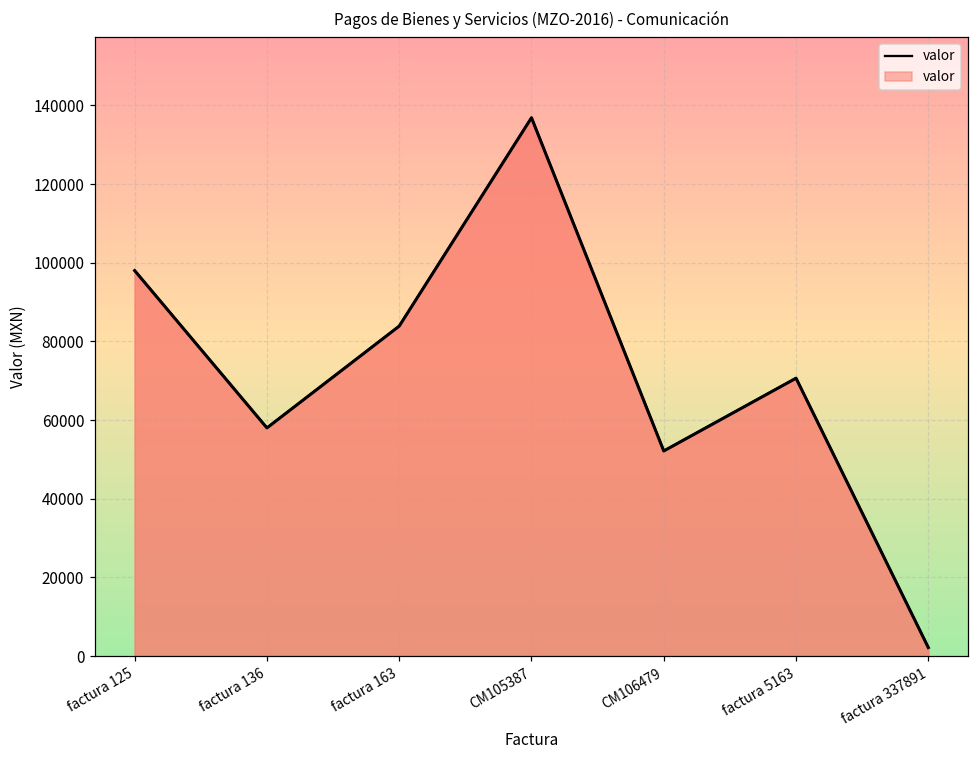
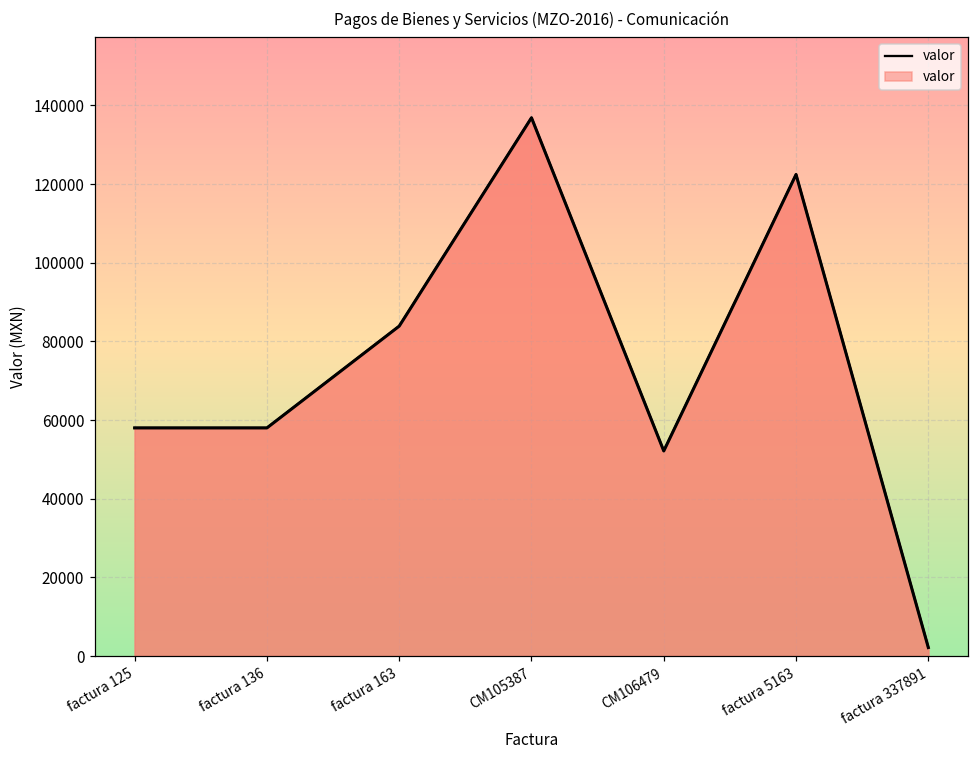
factura 125: 98000 -> 58000
factura 5163: 71000 -> 122000
